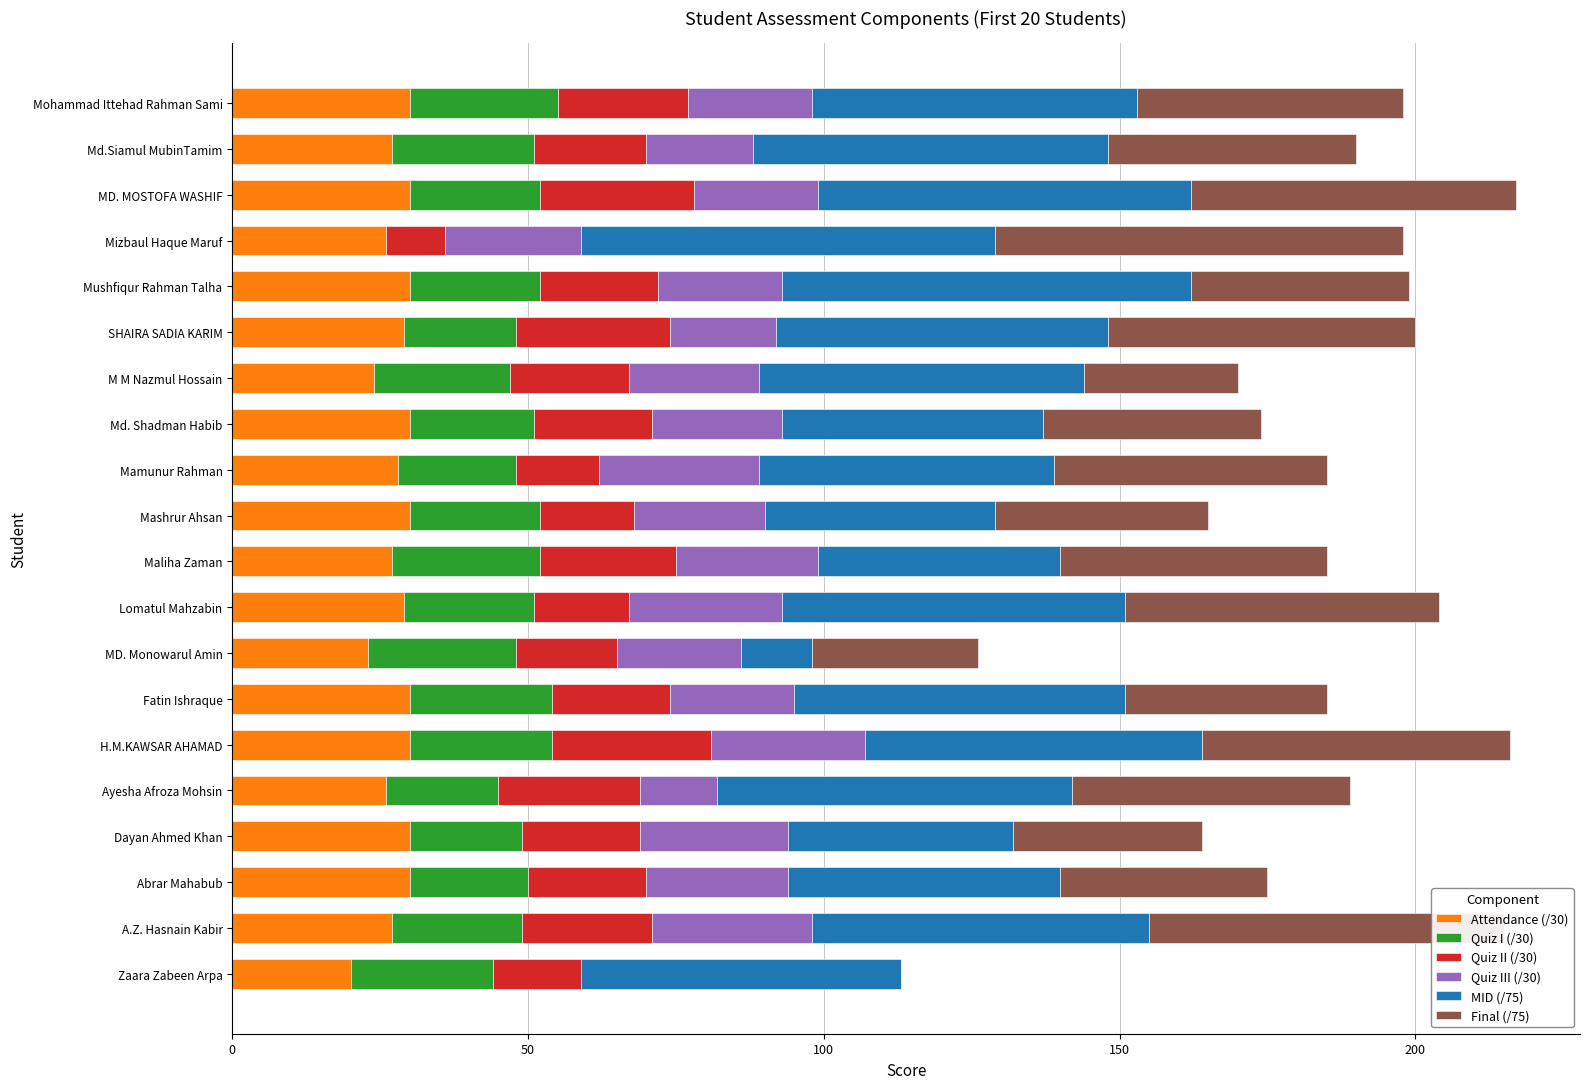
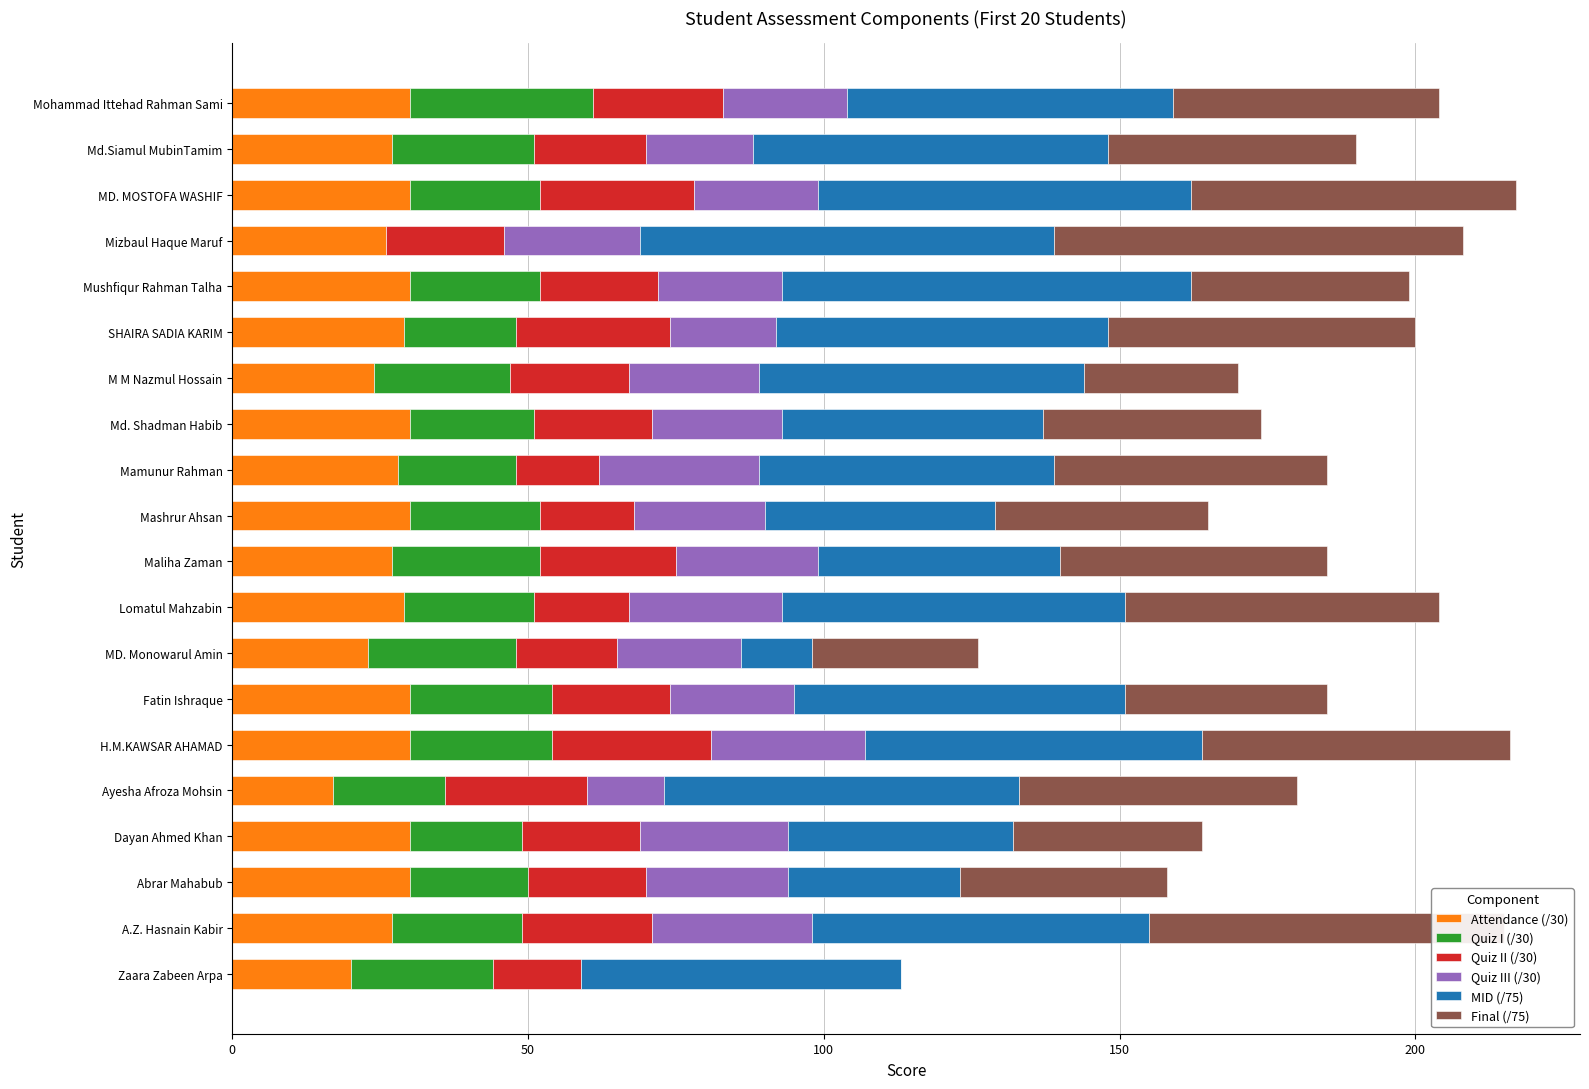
Quiz I (/30), Mohammad Ittehad Rahman Sami: 25 -> 31
Quiz II (/30), Mizbaul Haque Maruf: 10 -> 20
Attendance (/30), Ayesha Afroza Mohsin: 26 -> 17
MID (/75), Abrar Mahabub: 46 -> 29
